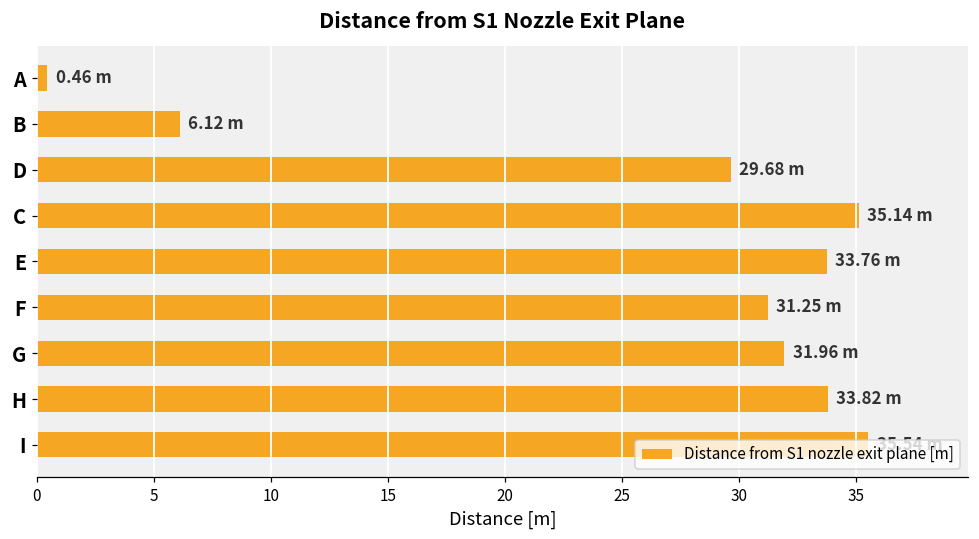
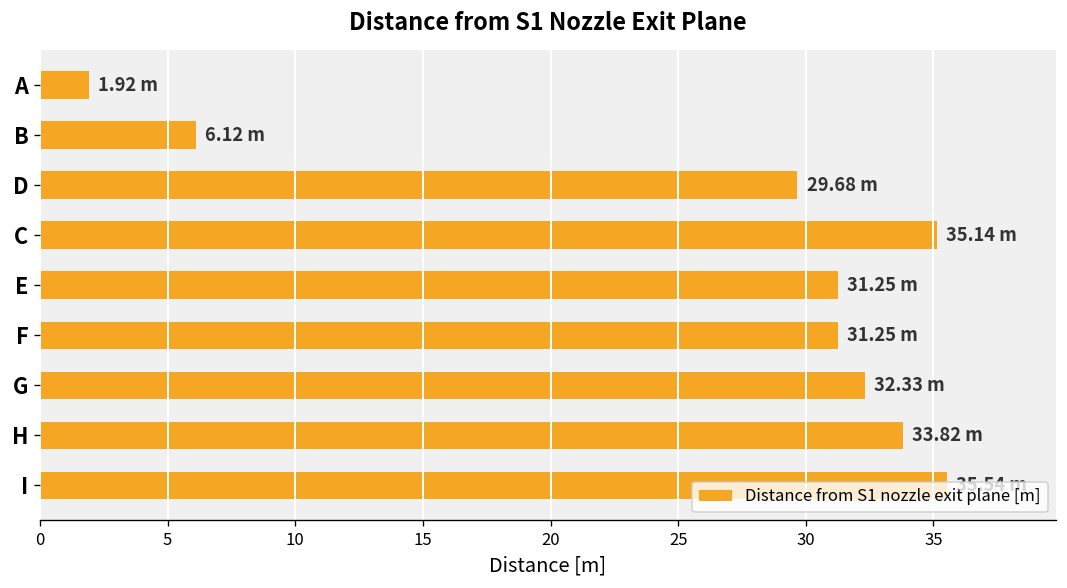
A: 0.46 -> 1.92
E: 33.76 -> 31.25
G: 31.96 -> 32.33
